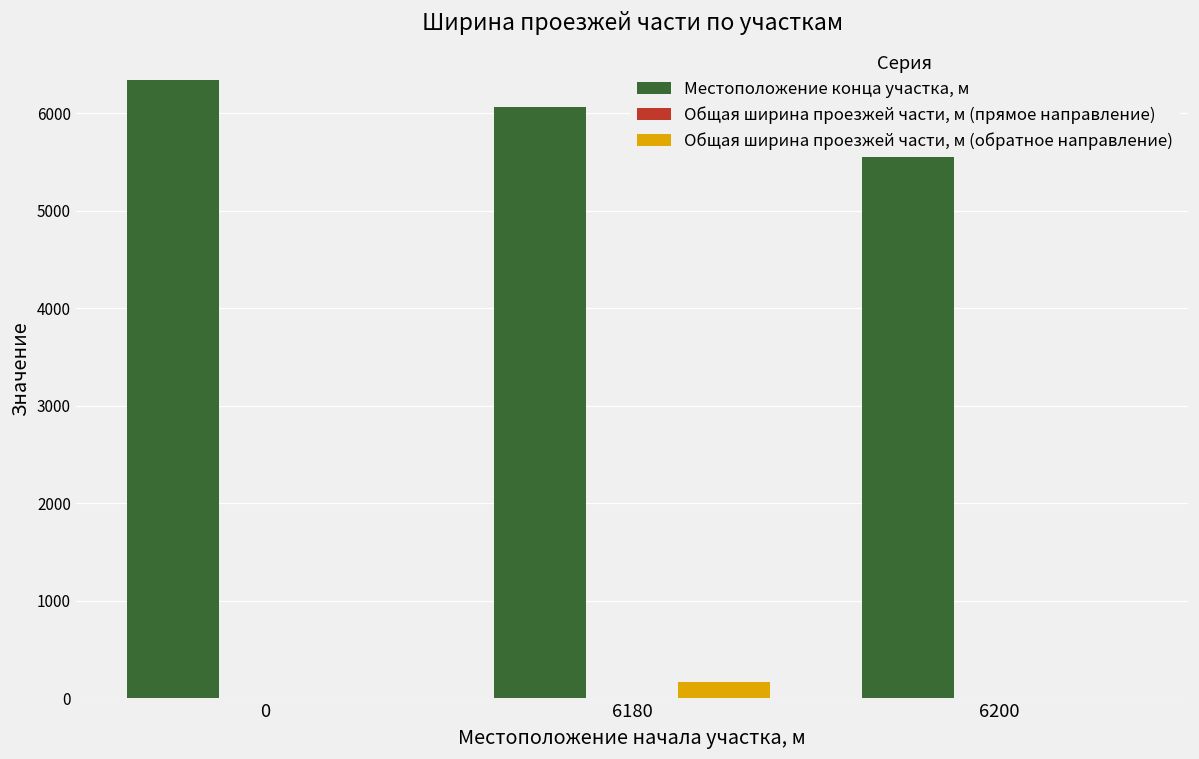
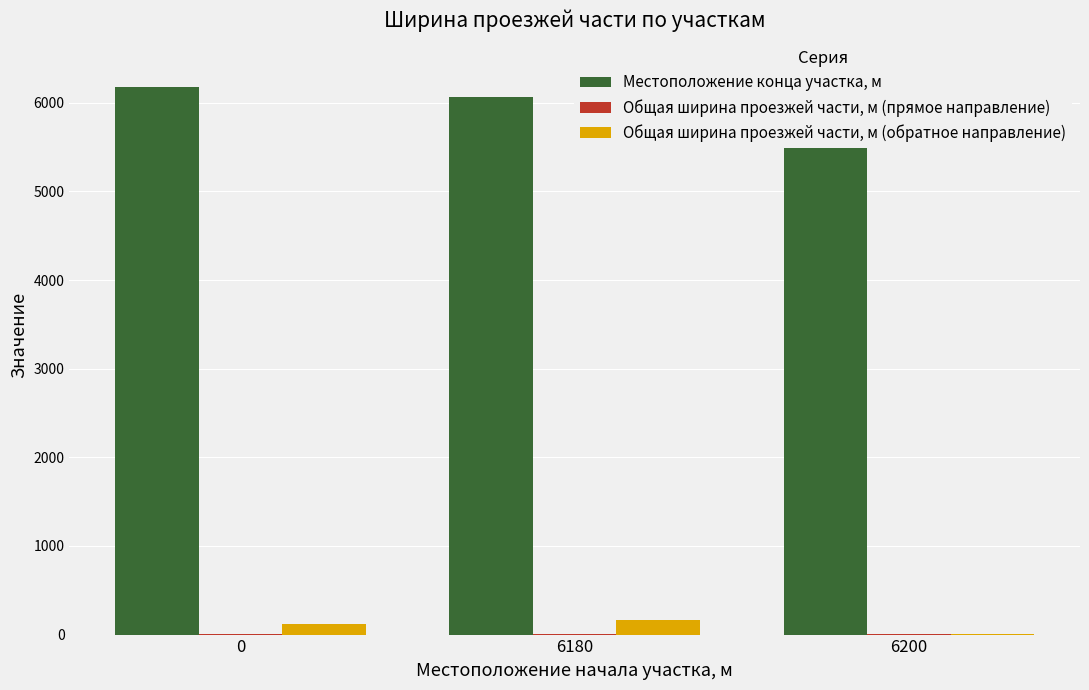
Местоположение конца участка, м, 0: 6300 -> 6200
Общая ширина проезжей части, м (обратное направление), 0: 0 -> 100
